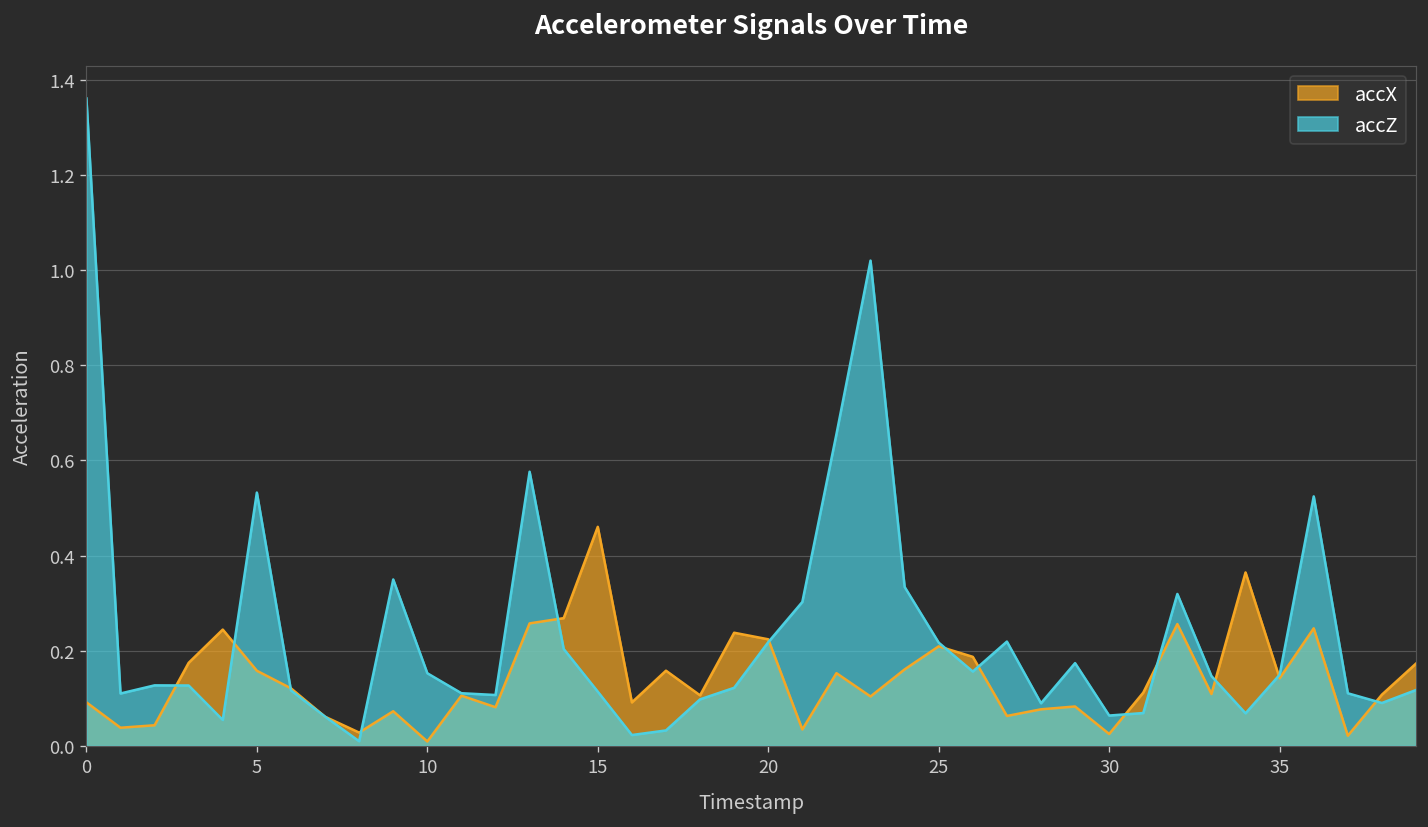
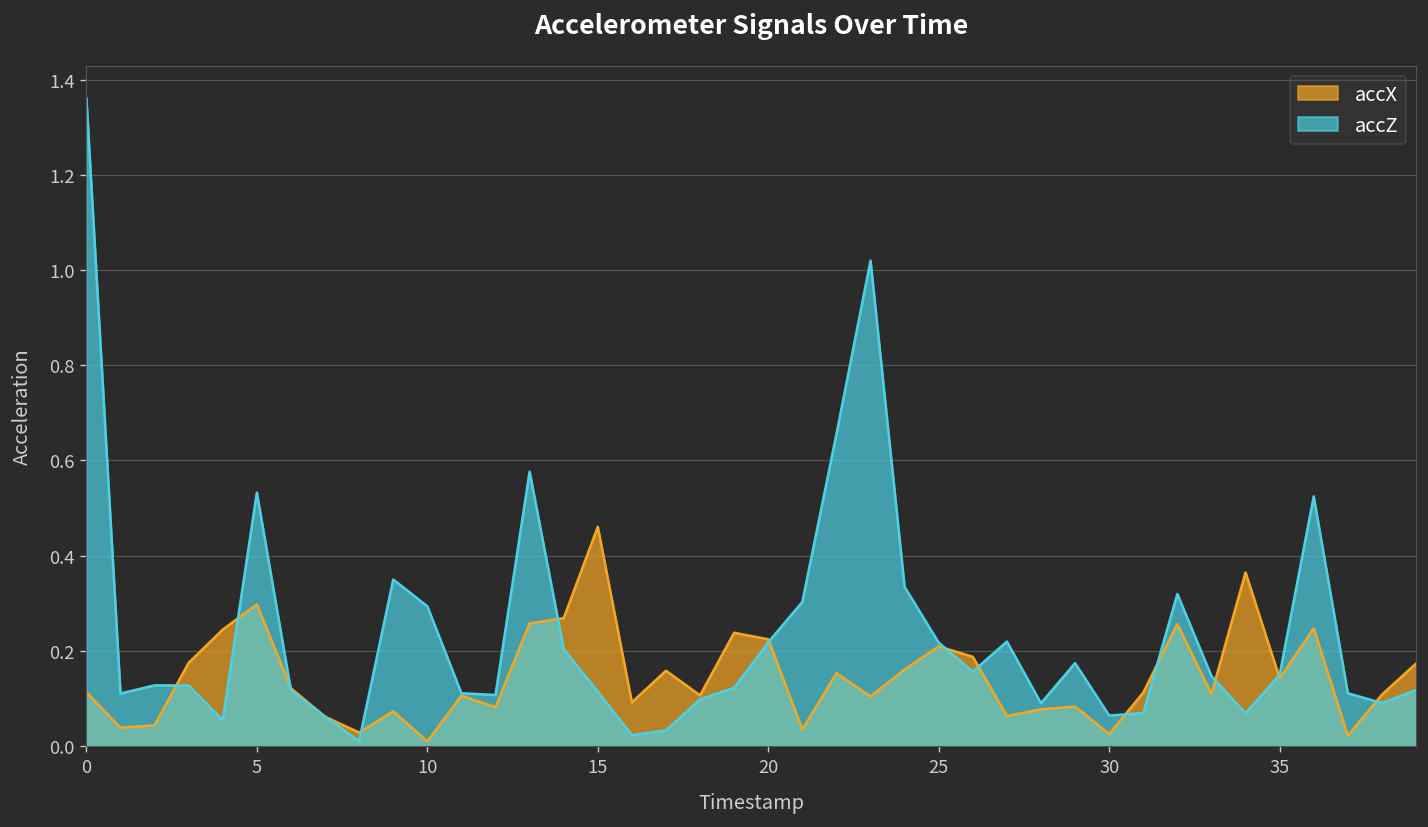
accX, 0: 0.09 -> 0.11
accX, 5: 0.16 -> 0.30
accZ, 10: 0.15 -> 0.29
